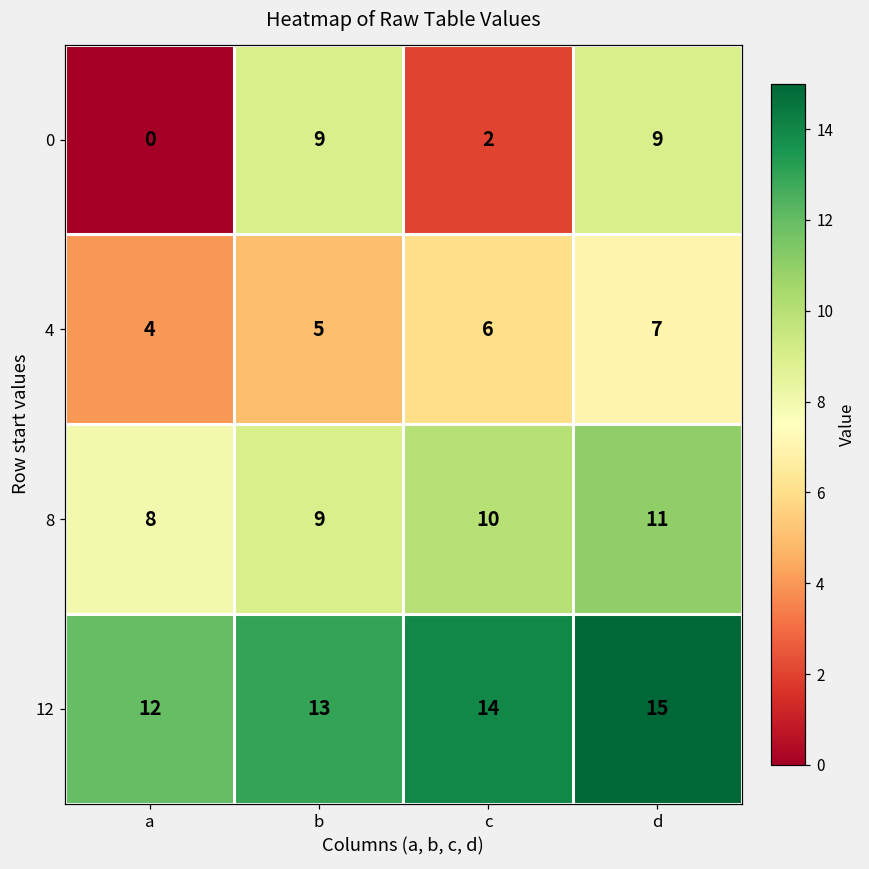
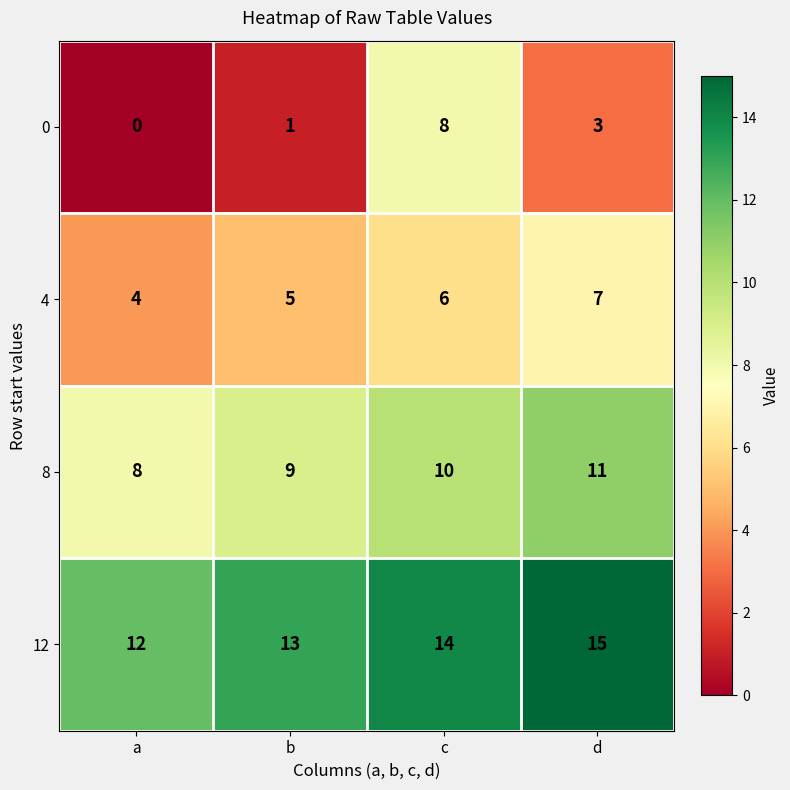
0, b: 9 -> 1
0, c: 2 -> 8
0, d: 9 -> 3
